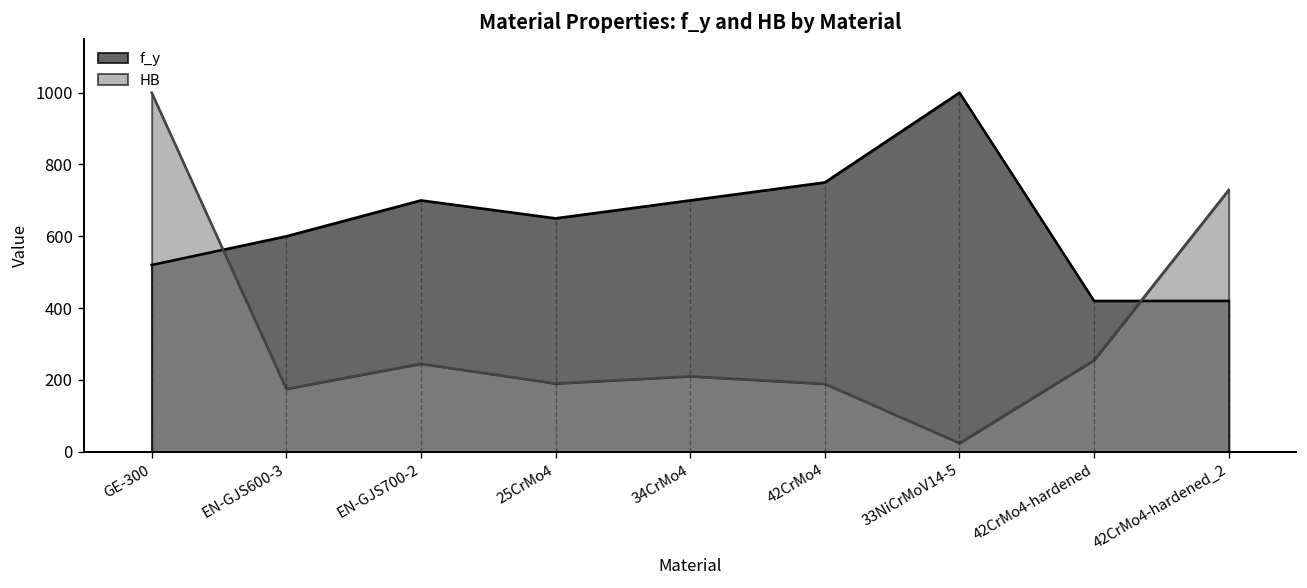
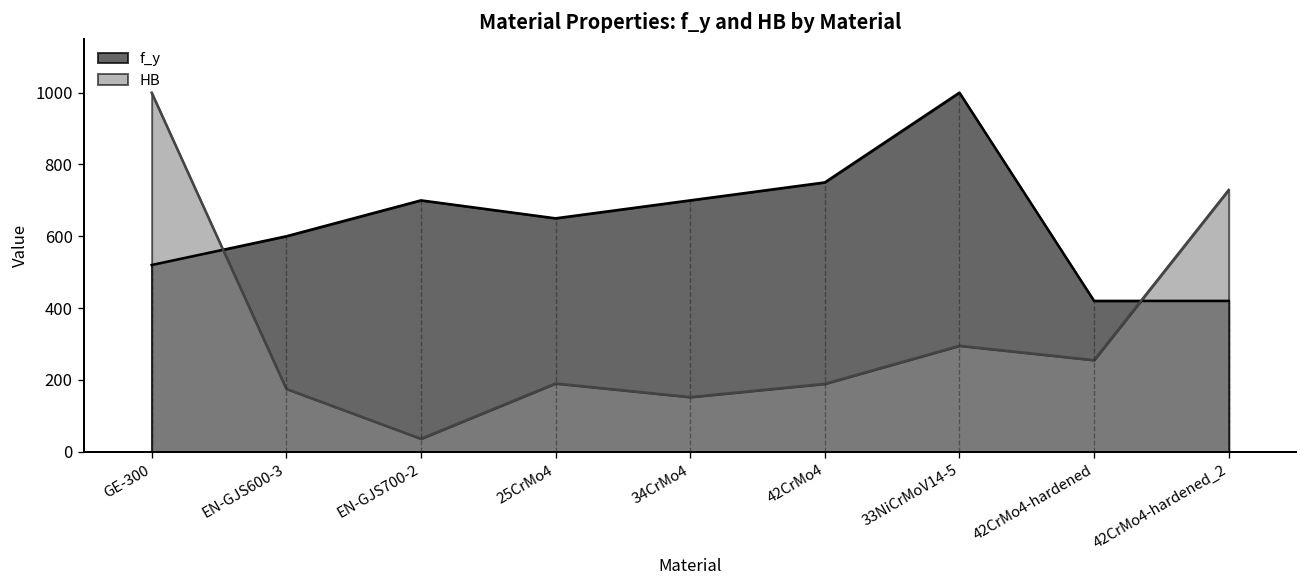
HB, EN-GJS700-2: 250 -> 40
HB, 34CrMo4: 210 -> 150
HB, 33NiCrMoV14-5: 20 -> 300
